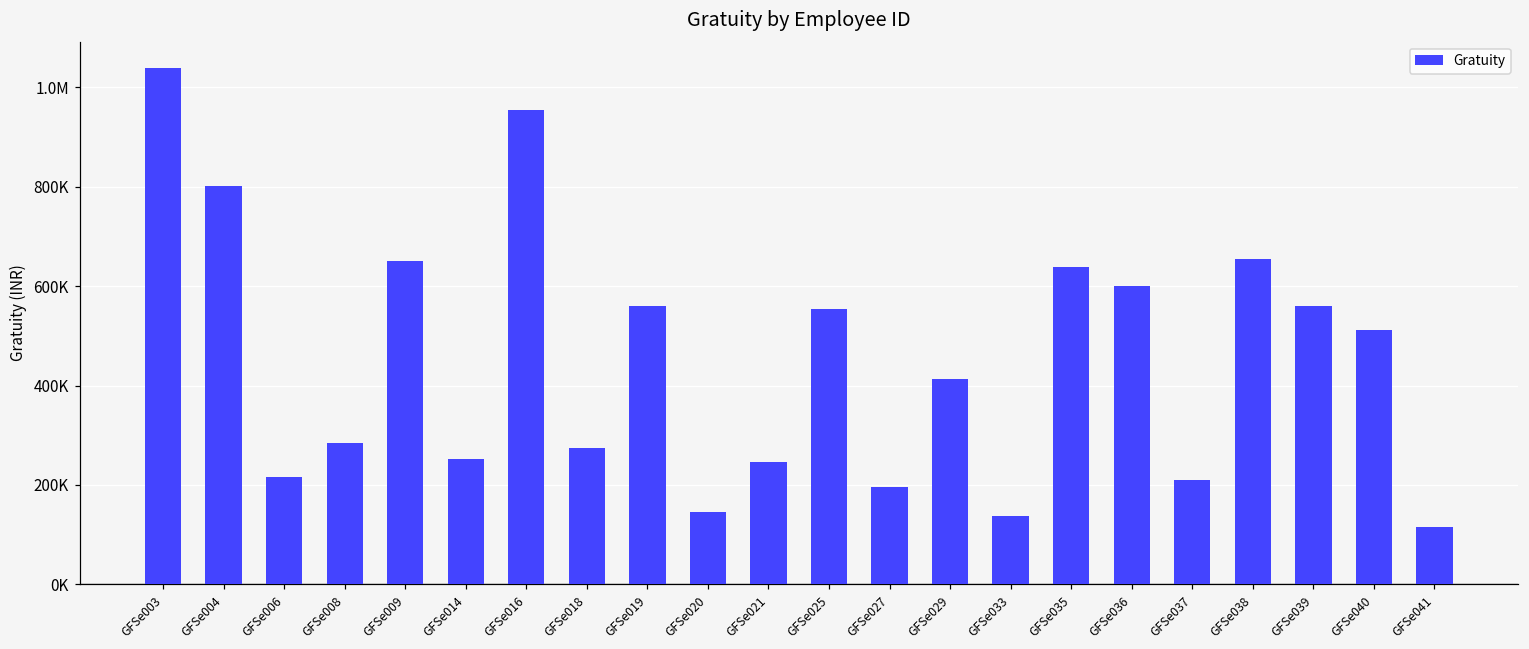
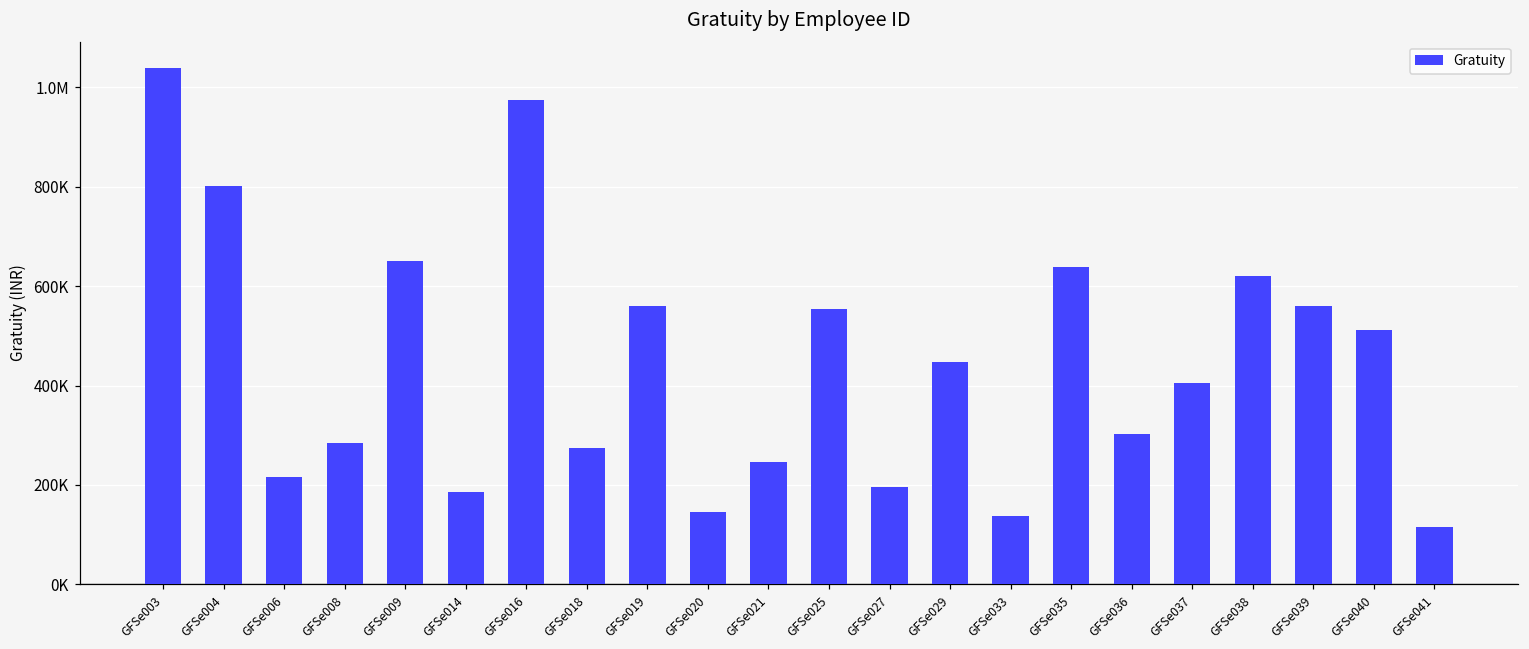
GFSe014: 250000 -> 190000
GFSe016: 950000 -> 980000
GFSe029: 410000 -> 450000
GFSe036: 600000 -> 300000
GFSe037: 210000 -> 410000
GFSe038: 650000 -> 620000
